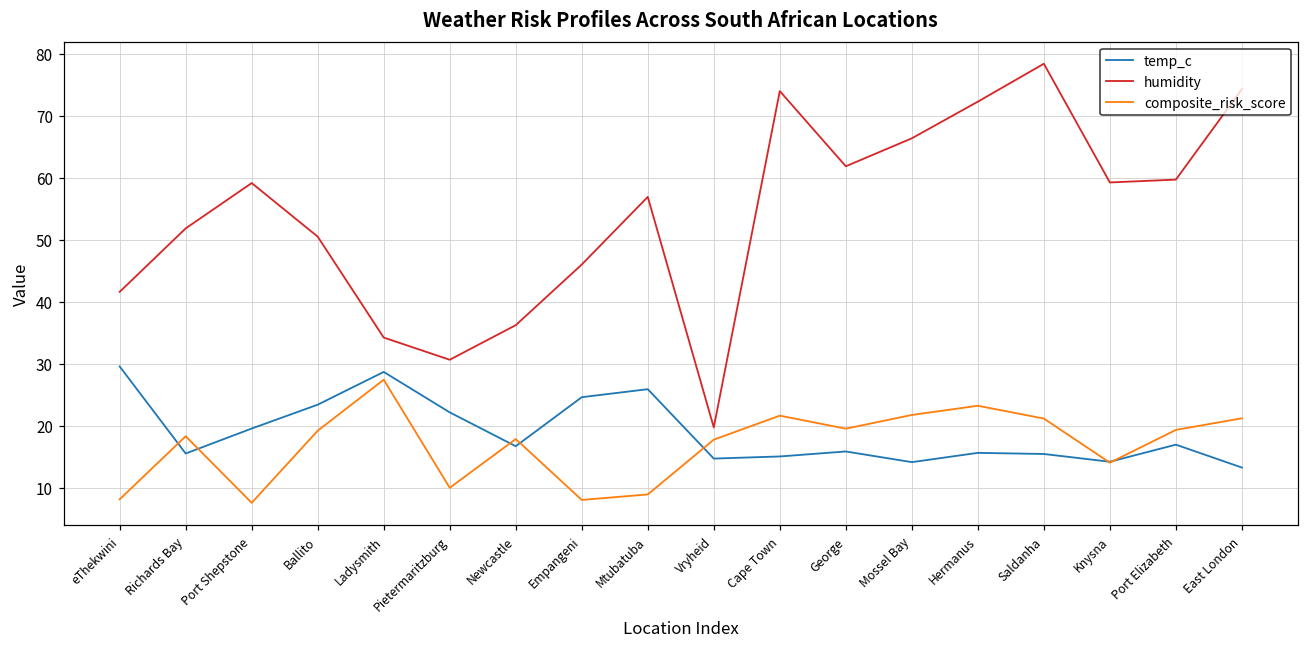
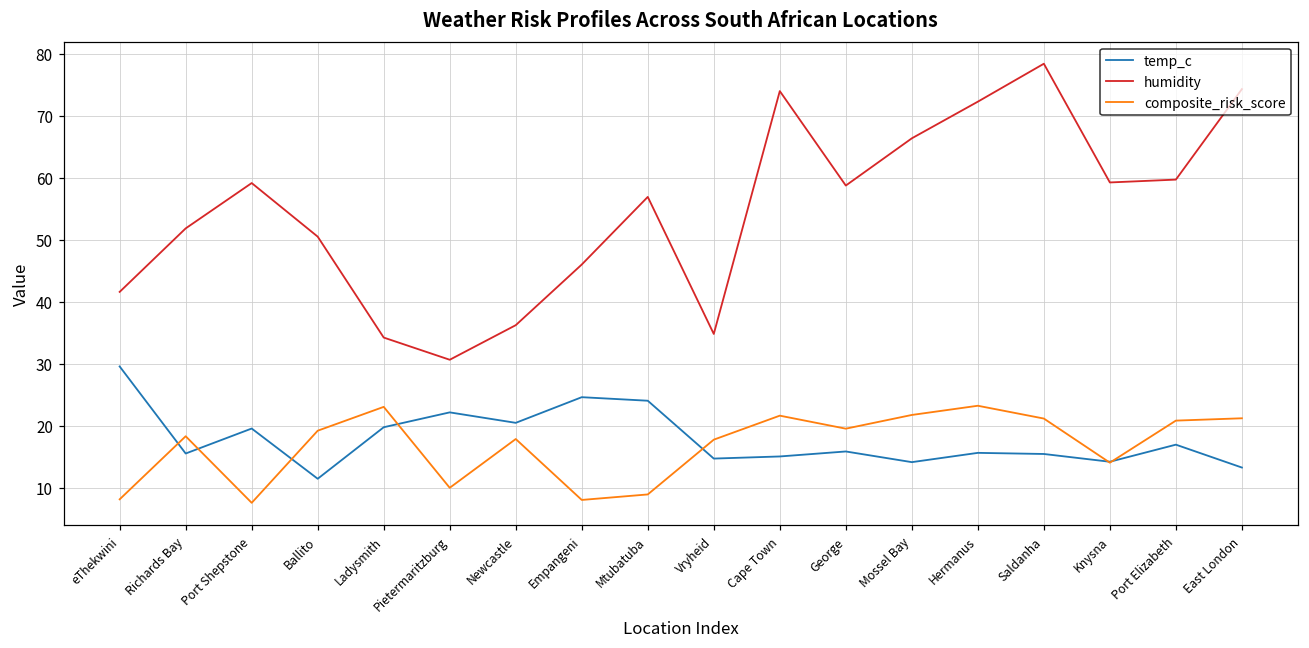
temp_c, Ballito: 23 -> 11
temp_c, Ladysmith: 29 -> 20
composite_risk_score, Ladysmith: 27 -> 23
temp_c, Newcastle: 17 -> 20
temp_c, Mtubatuba: 26 -> 24
humidity, Vryheid: 20 -> 35
humidity, George: 62 -> 59
composite_risk_score, Port Elizabeth: 19 -> 21
